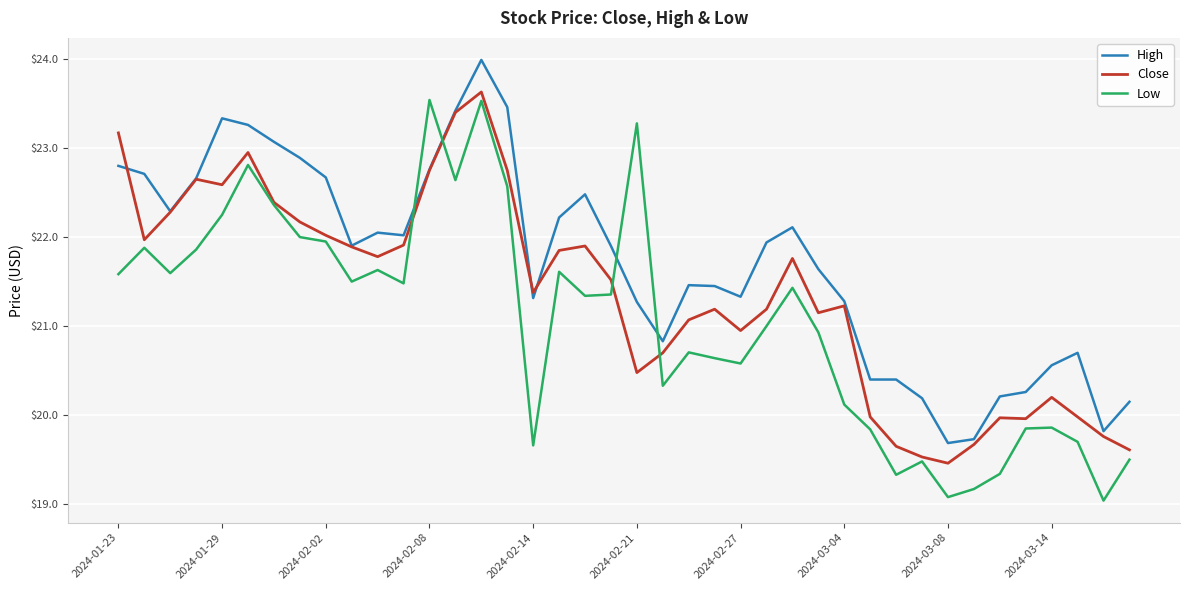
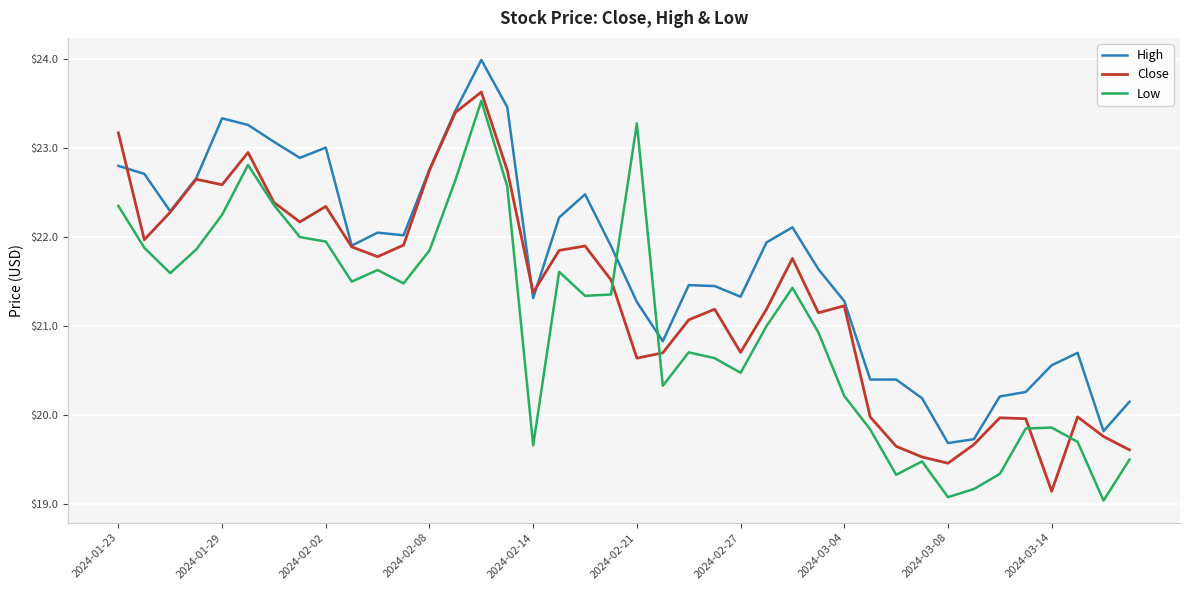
Low, 2024-01-23: $21.6 -> $22.4
High, 2024-02-02: $22.7 -> $23.0
Close, 2024-02-02: $22.0 -> $22.3
Low, 2024-02-08: $23.5 -> $21.9
Close, 2024-02-21: $20.5 -> $20.6
Close, 2024-02-27: $21.0 -> $20.7
Low, 2024-02-27: $20.6 -> $20.5
Low, 2024-03-04: $20.1 -> $20.2
Close, 2024-03-14: $20.2 -> $19.1
